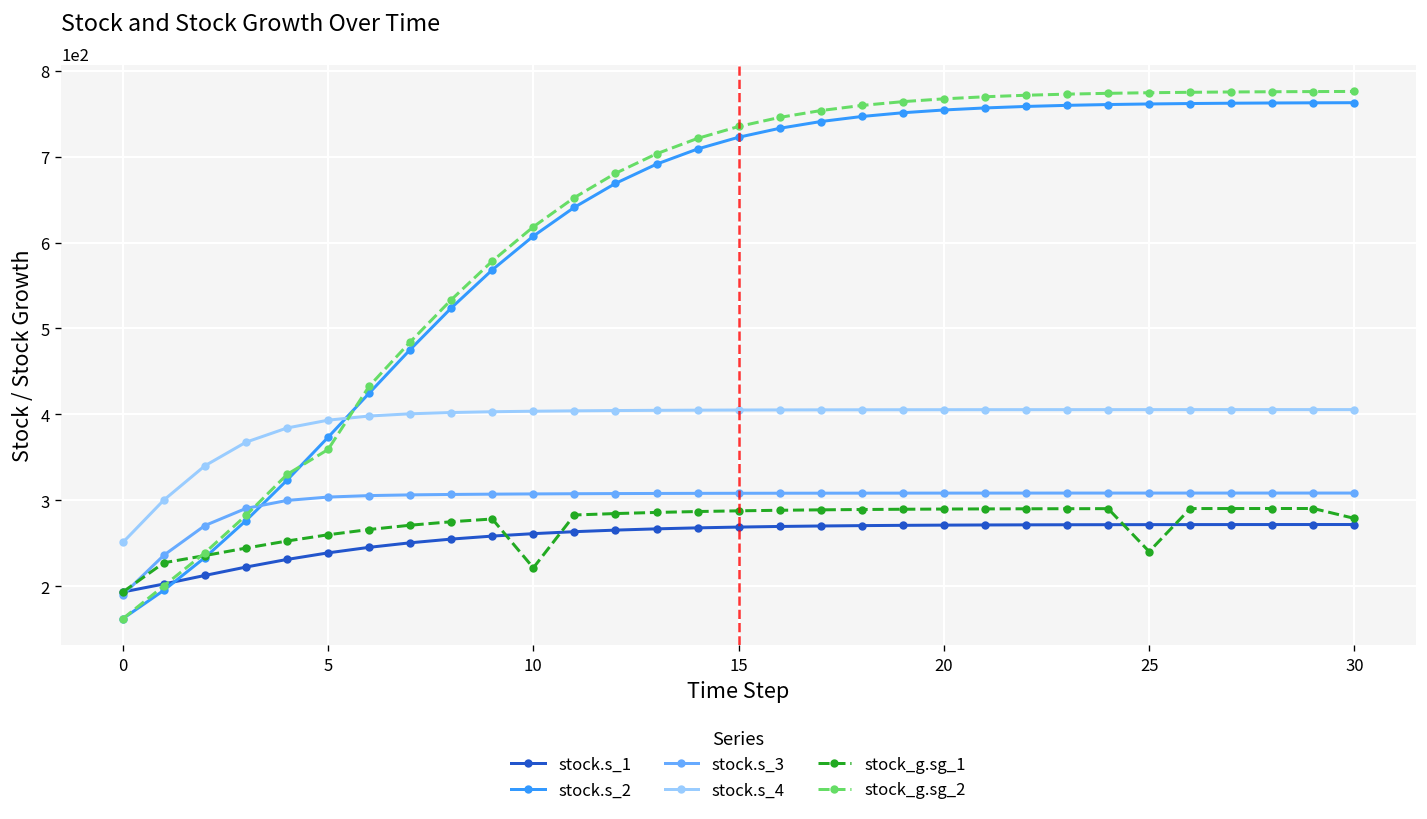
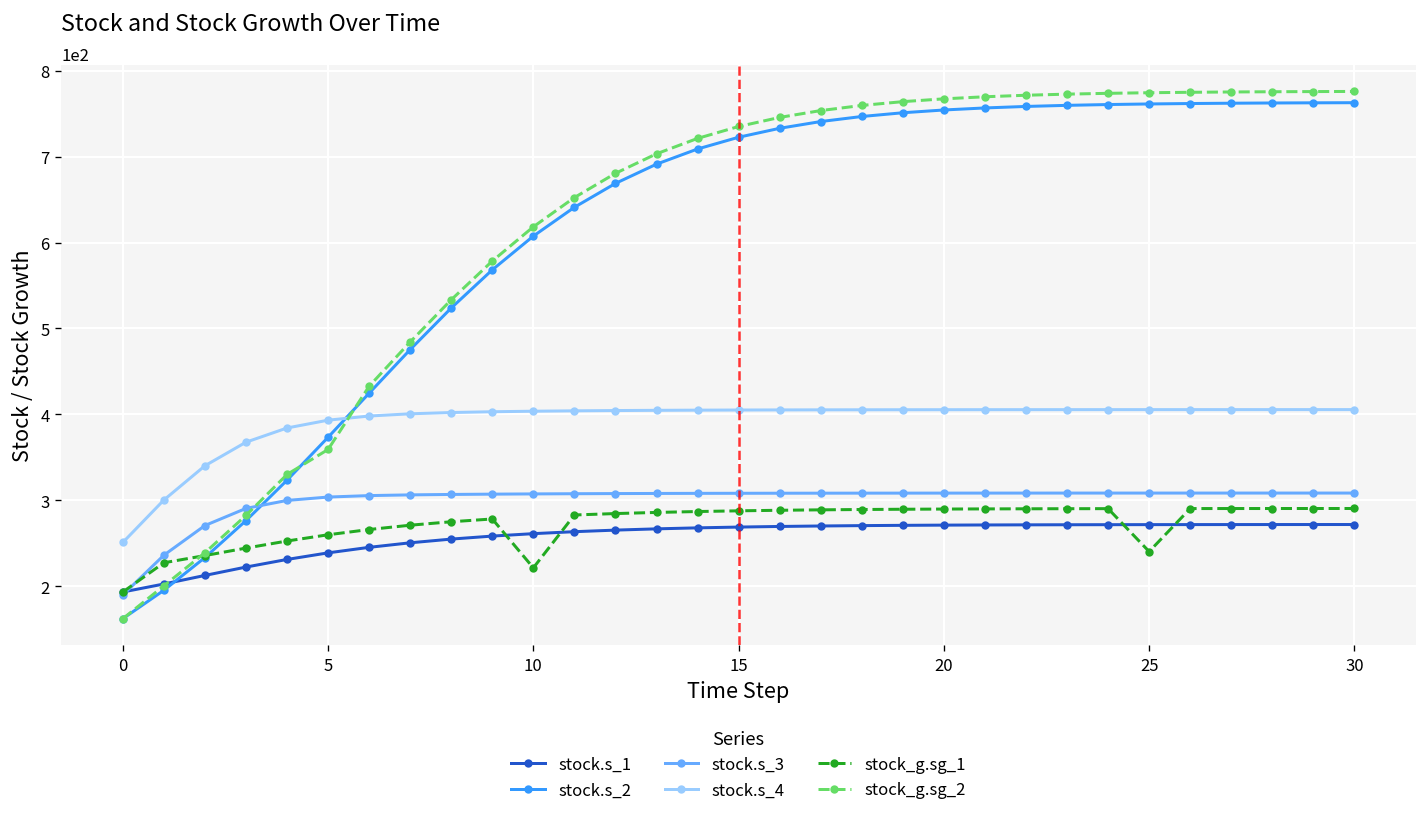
stock_g.sg_1, 30: 280 -> 290
